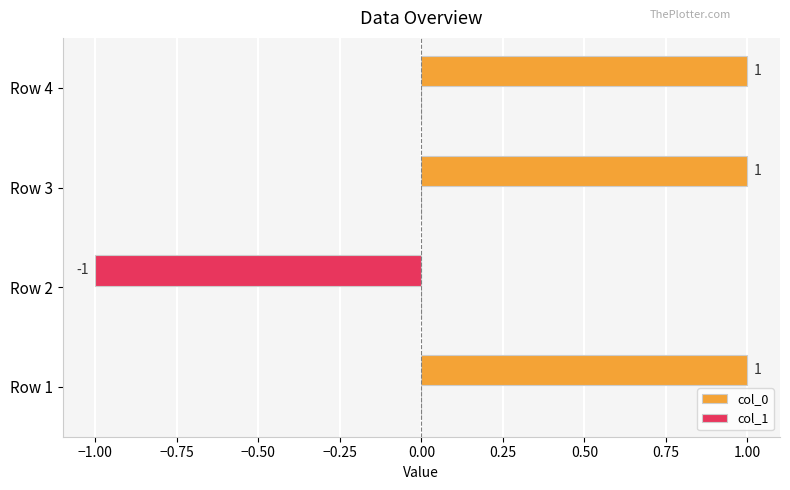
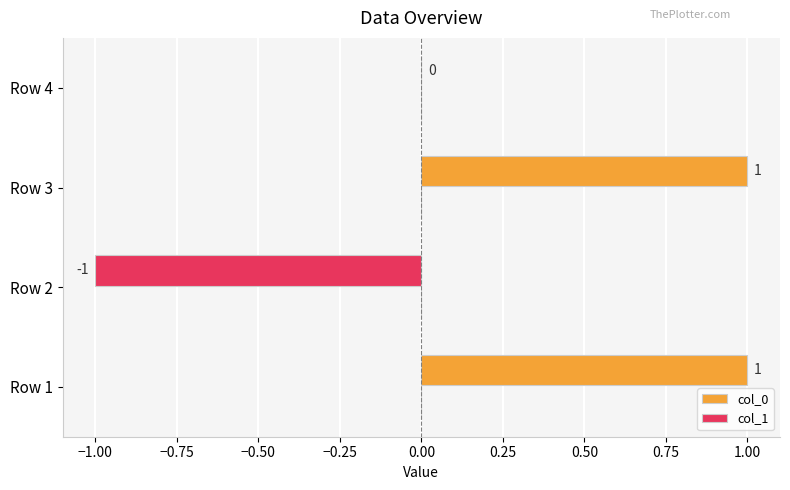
col_0, Row 4: 1 -> 0
